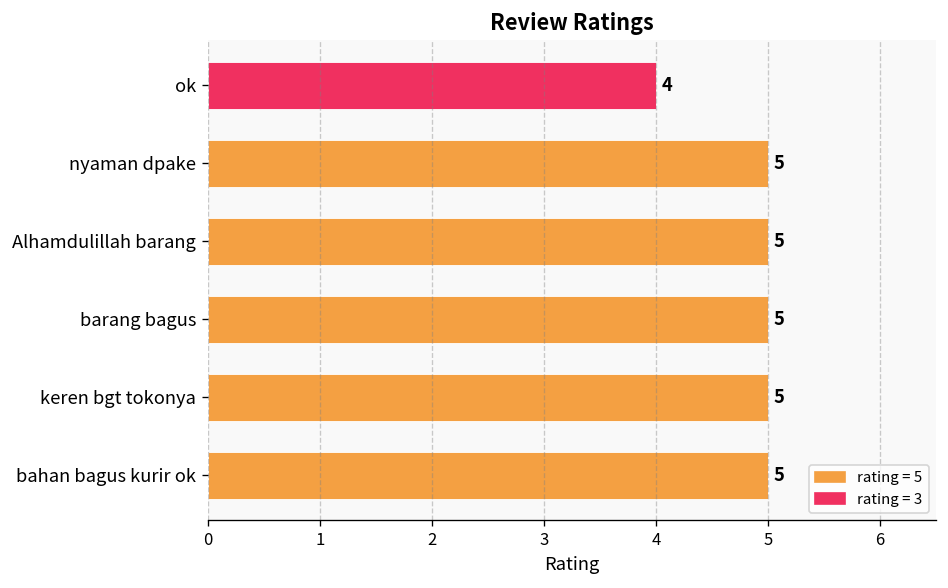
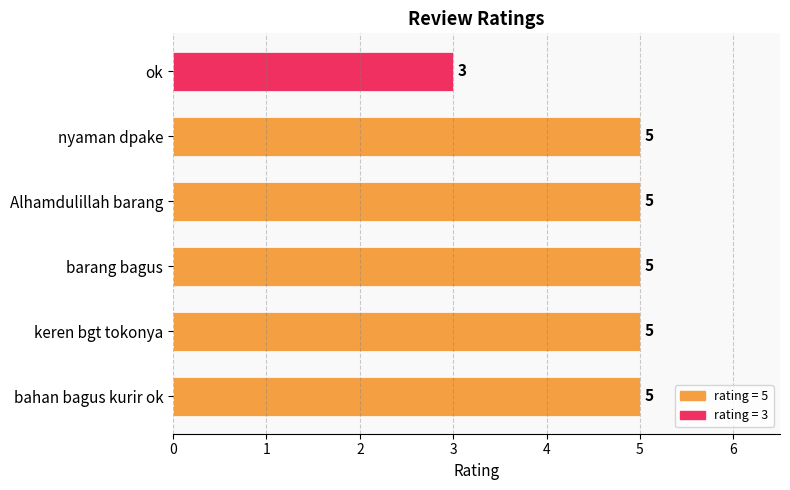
ok: 4 -> 3
